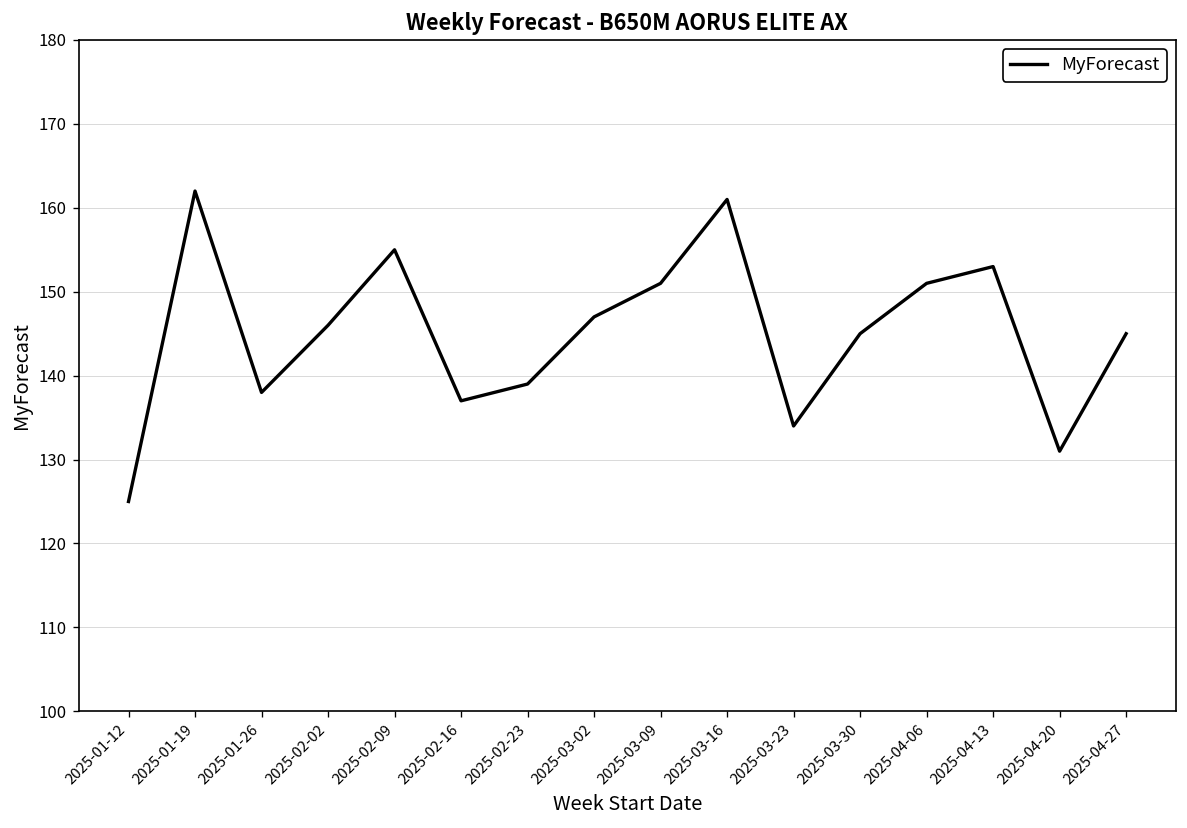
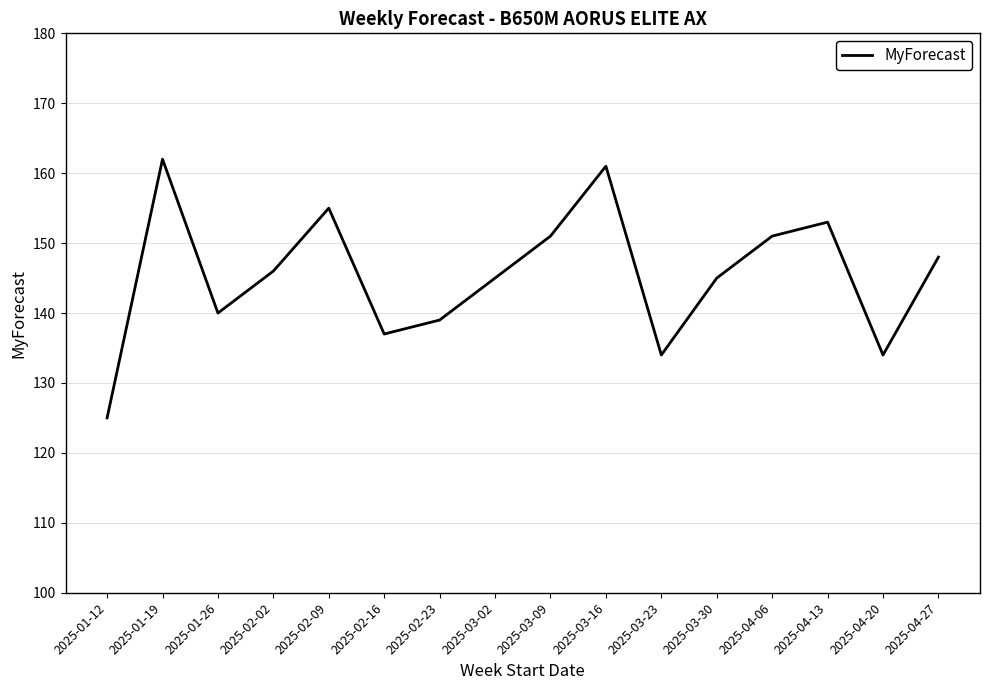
2025-01-26: 138 -> 140
2025-03-02: 147 -> 145
2025-04-20: 131 -> 134
2025-04-27: 145 -> 148
